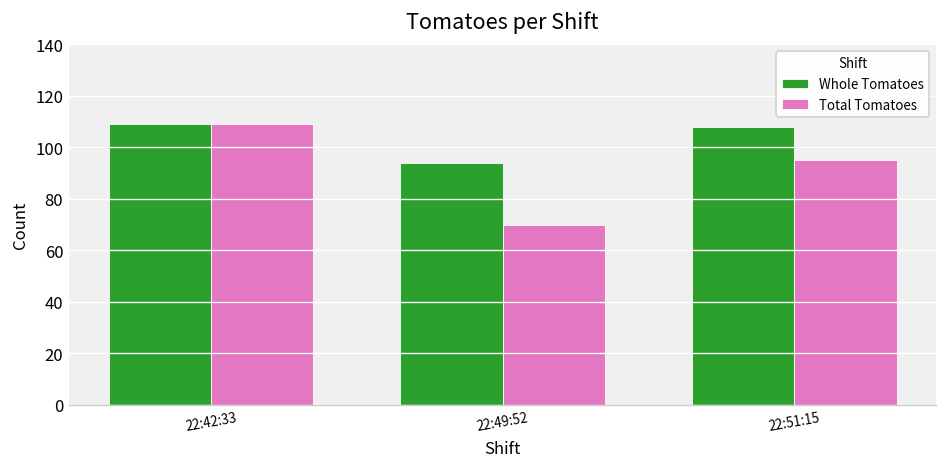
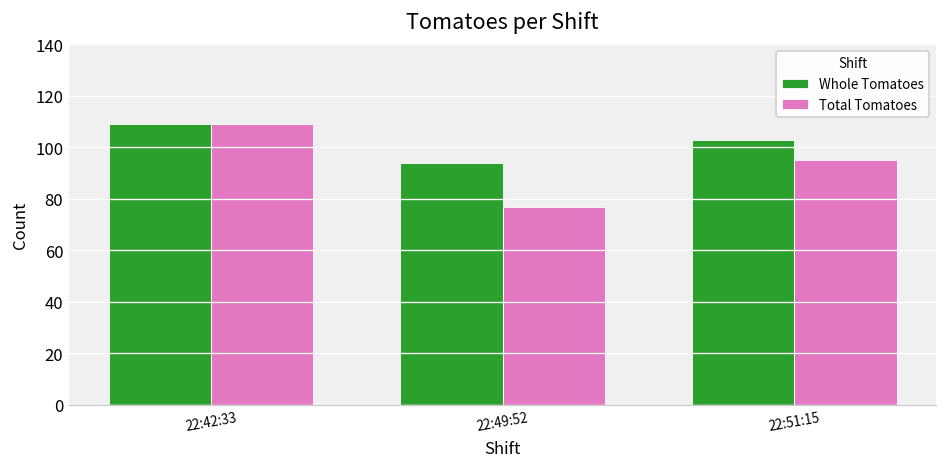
Total Tomatoes, 22:49:52: 70 -> 77
Whole Tomatoes, 22:51:15: 108 -> 103
